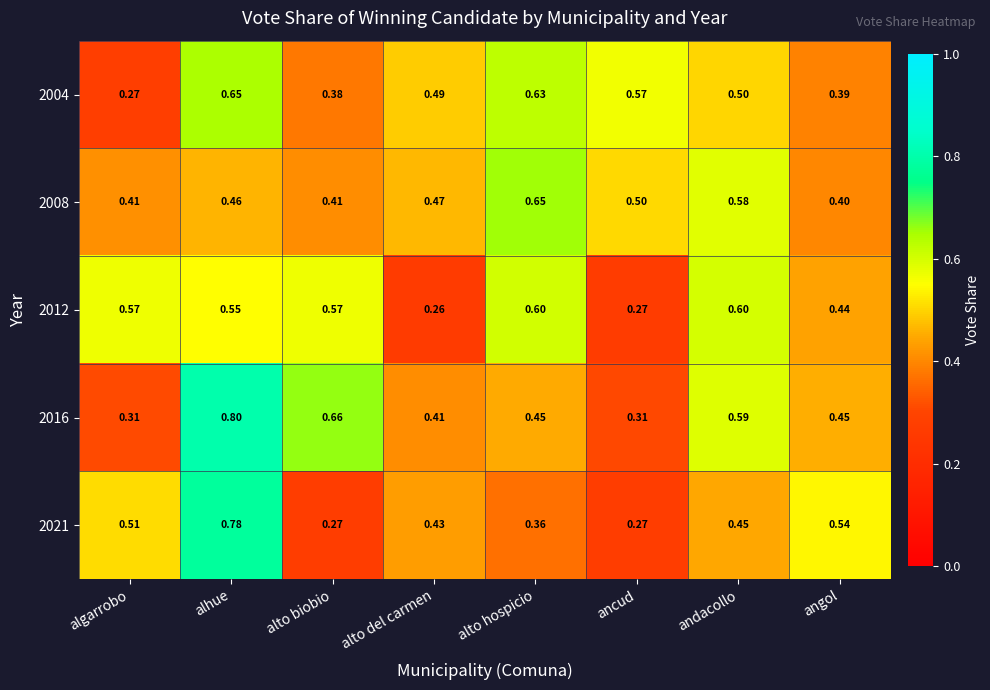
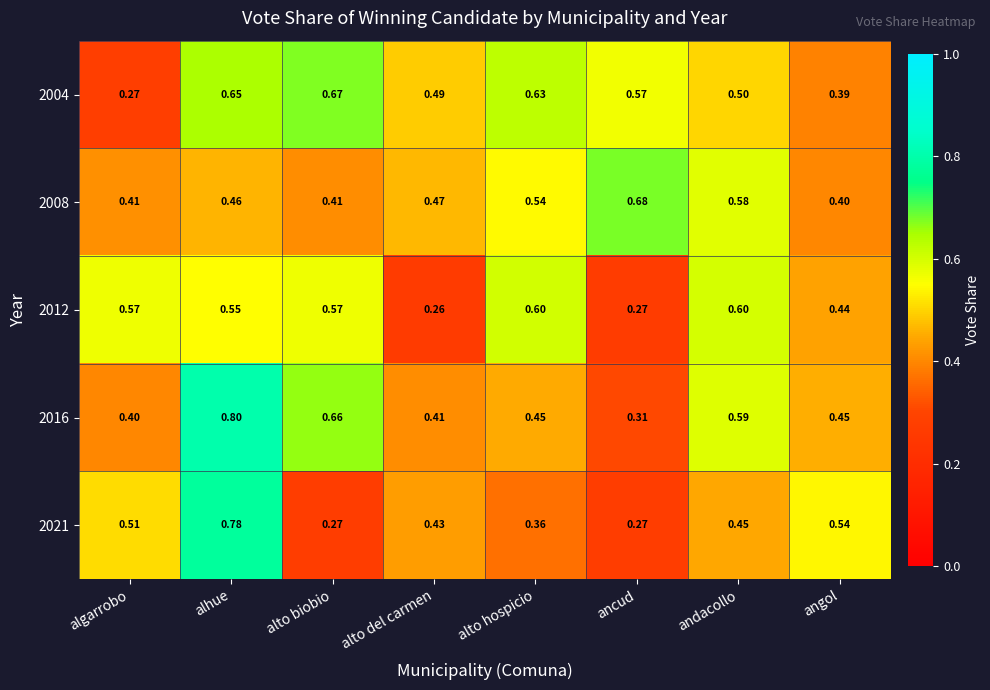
2004, alto biobio: 0.38 -> 0.67
2008, alto hospicio: 0.65 -> 0.54
2008, ancud: 0.50 -> 0.68
2016, algarrobo: 0.31 -> 0.40
